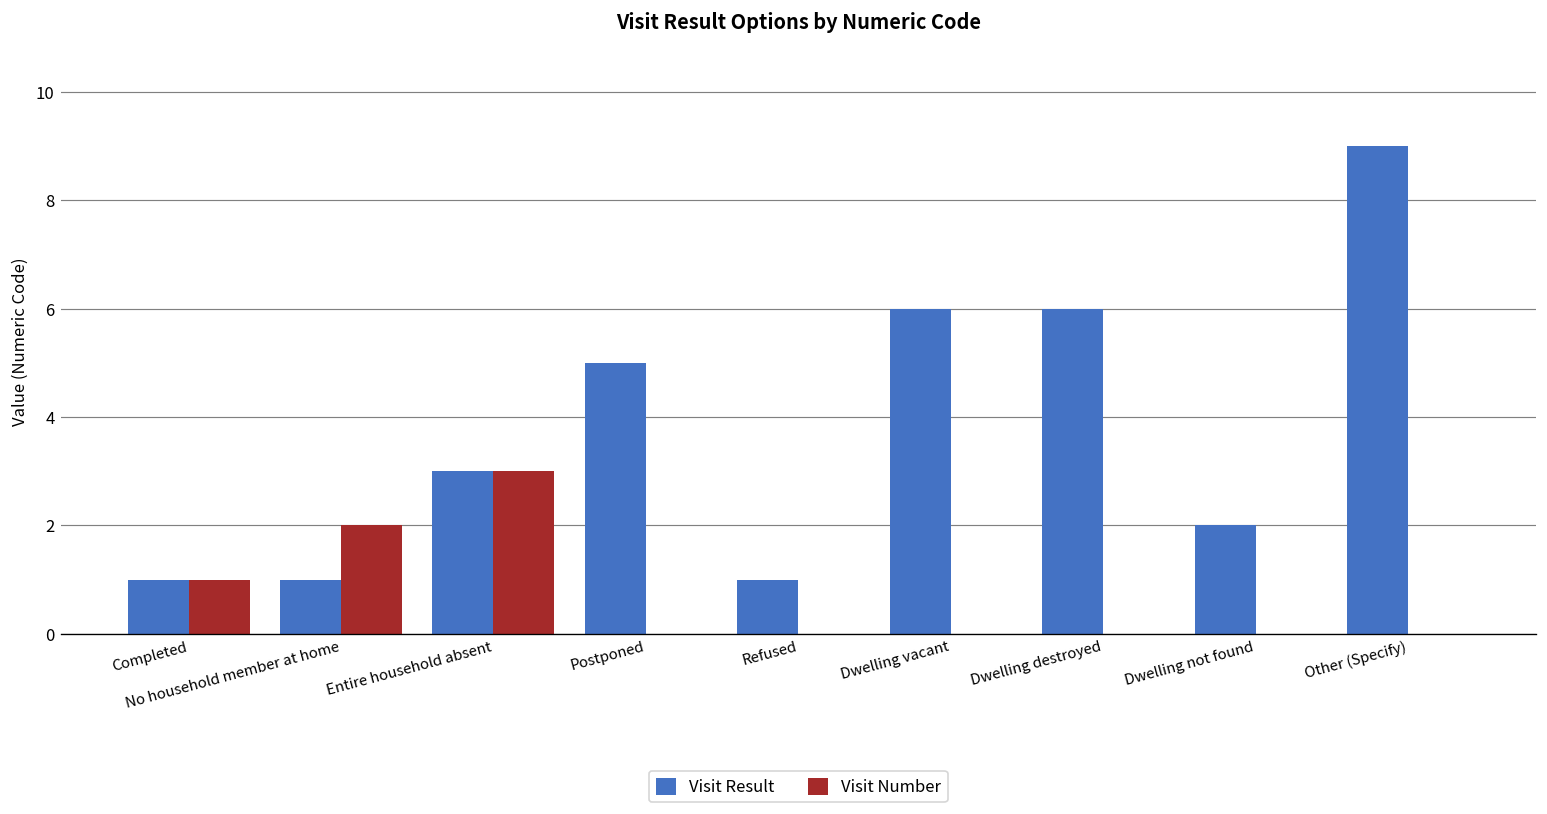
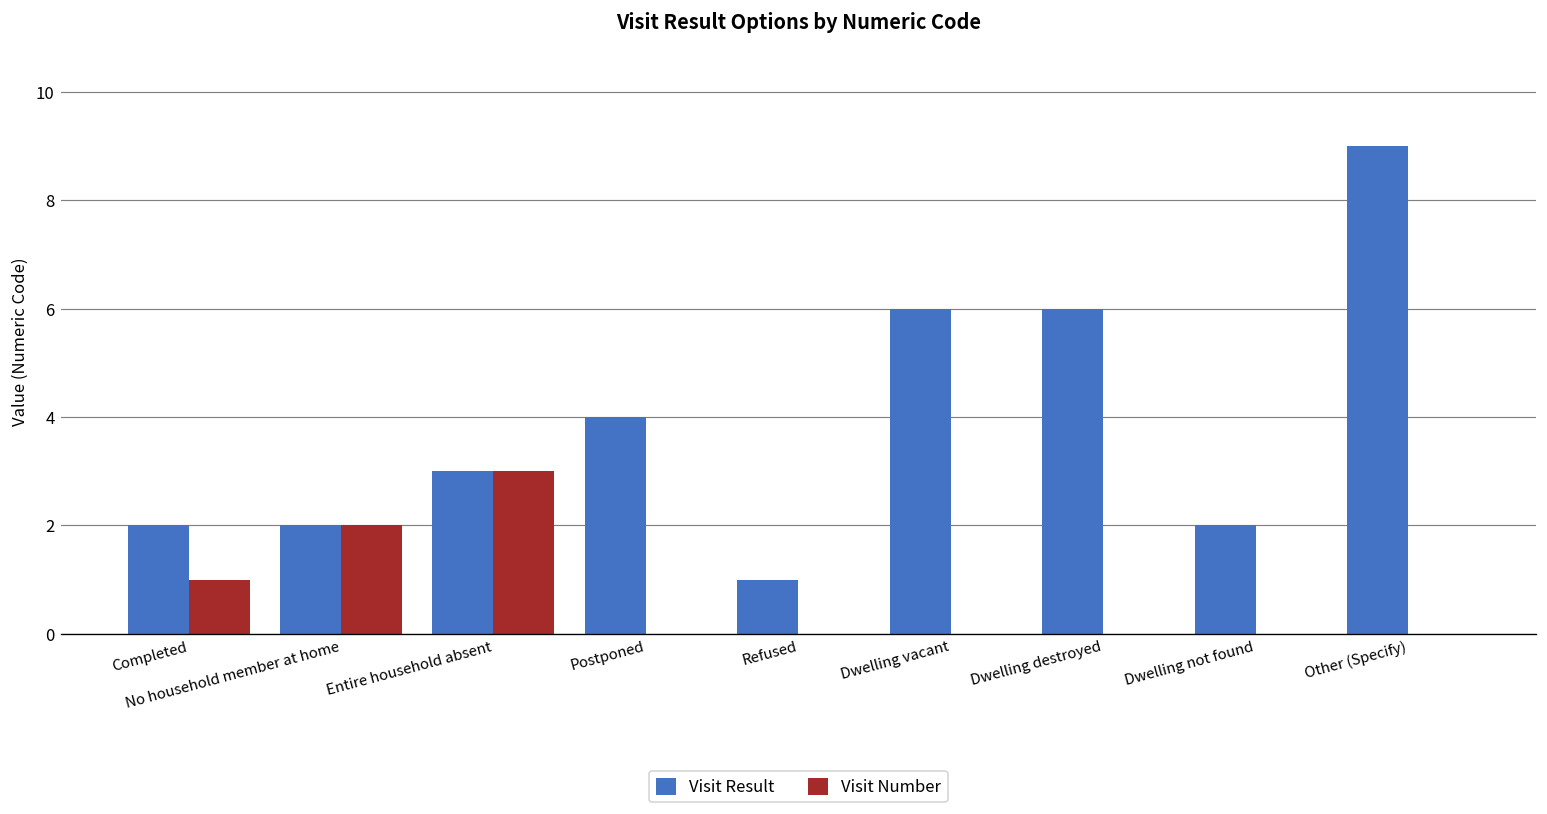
Visit Result, Completed: 1 -> 2
Visit Result, No household member at home: 1 -> 2
Visit Result, Postponed: 5 -> 4
